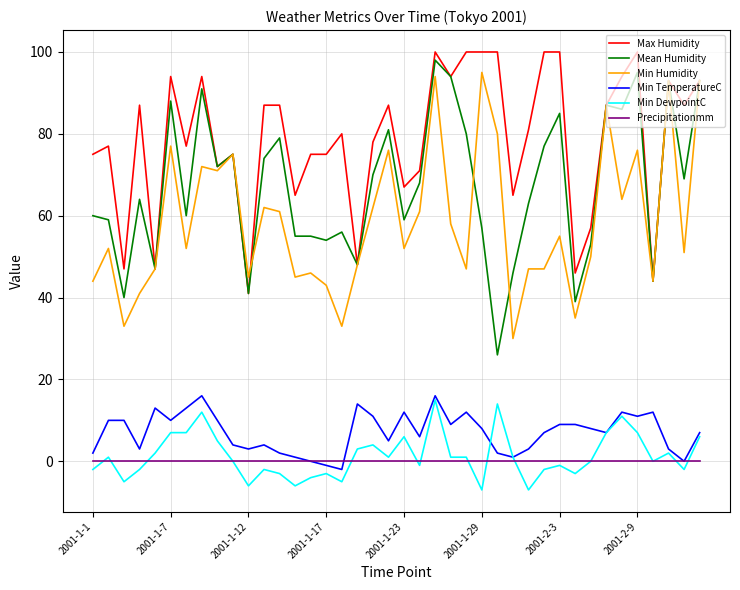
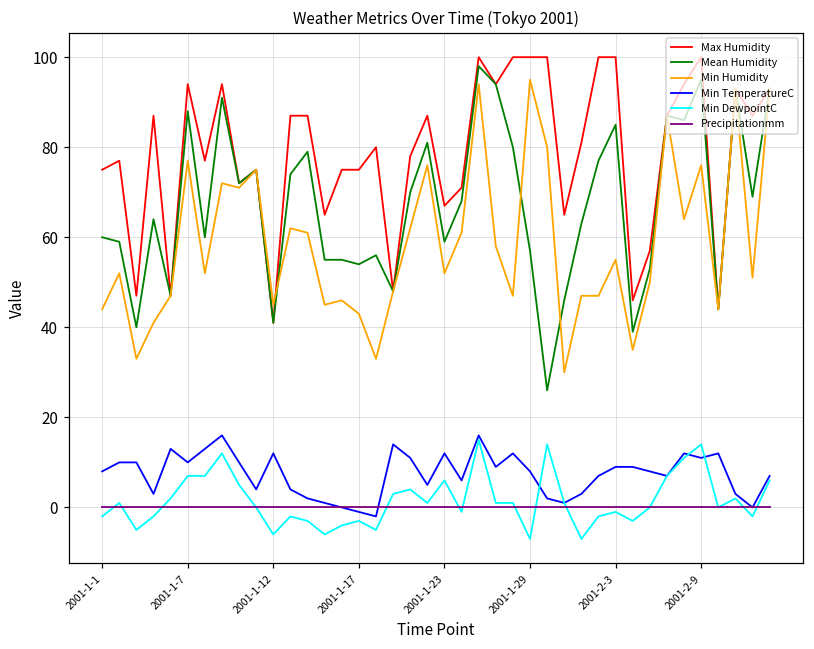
Min TemperatureC, 2001-1-1: 2 -> 8
Min TemperatureC, 2001-1-12: 3 -> 12
Min DewpointC, 2001-2-9: 7 -> 14
